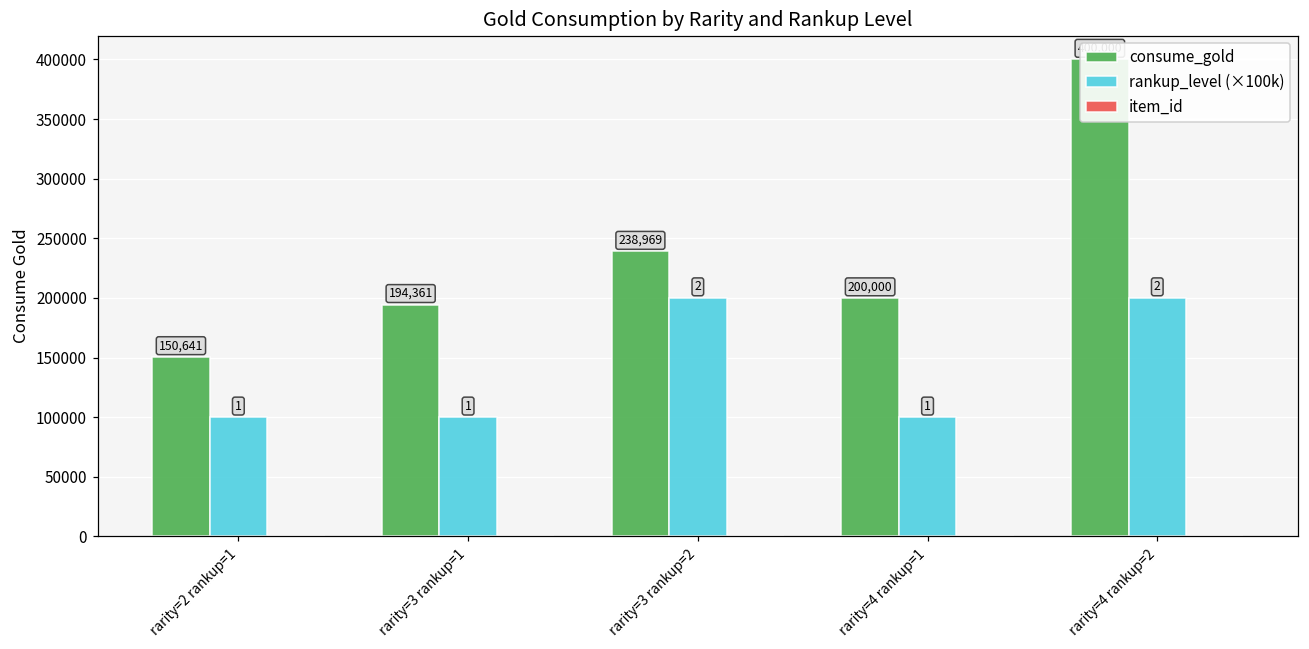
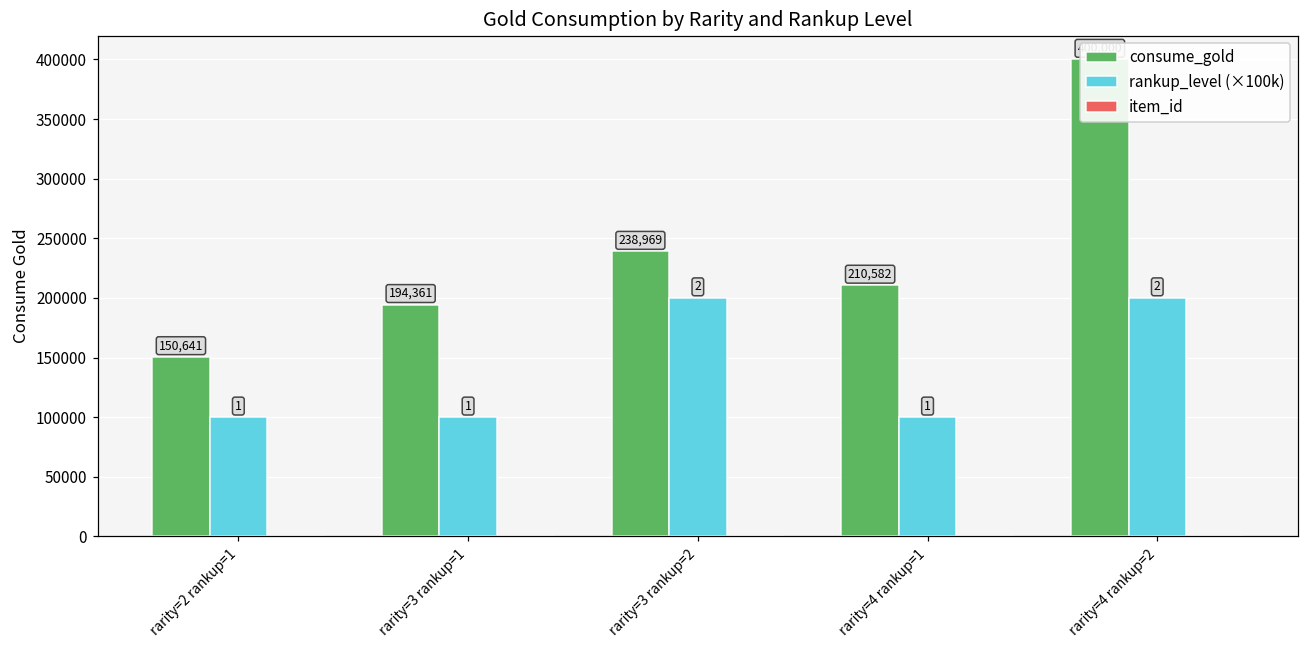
consume_gold, rarity=4 rankup=1: 200,000 -> 210,582
